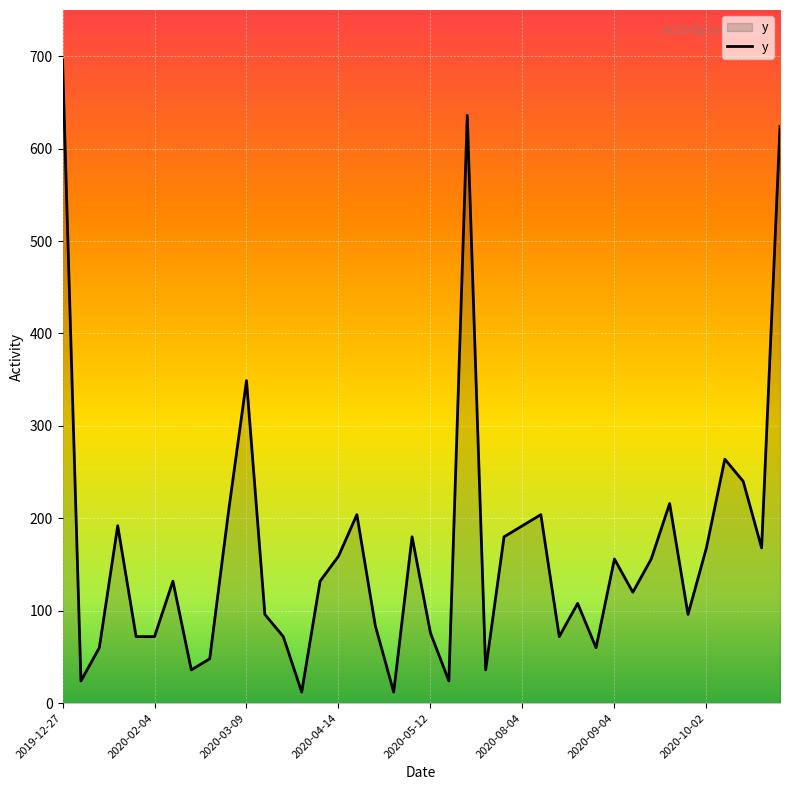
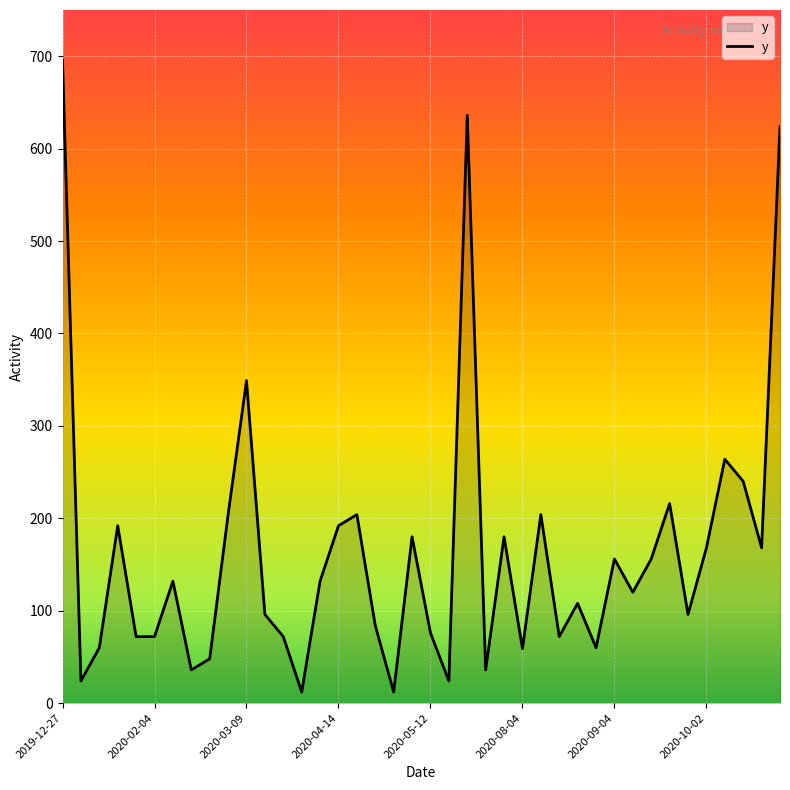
2020-04-14: 160 -> 190
2020-08-04: 190 -> 60
